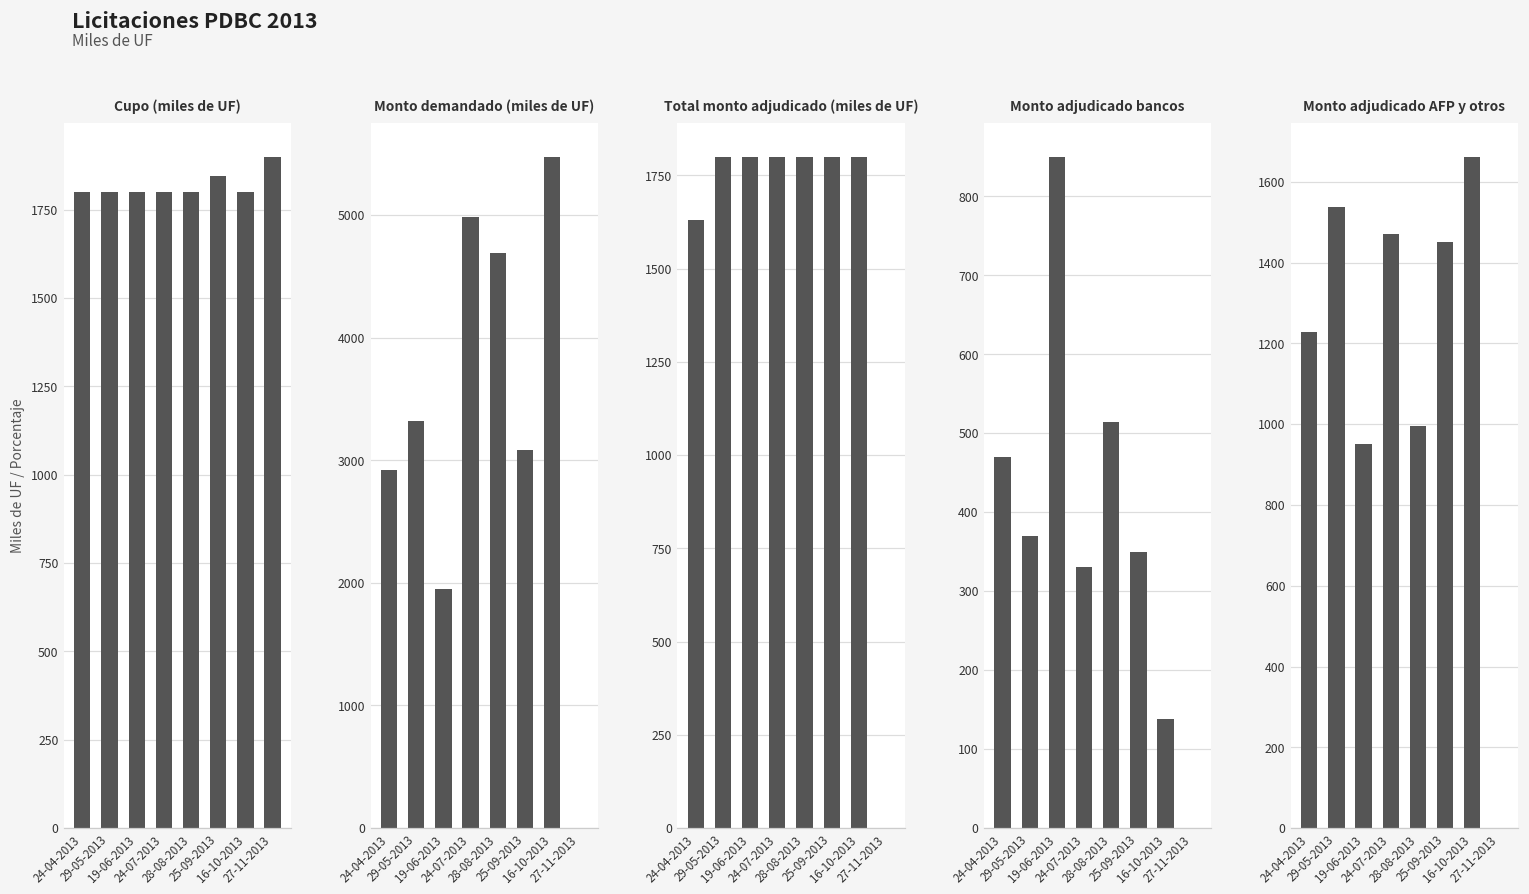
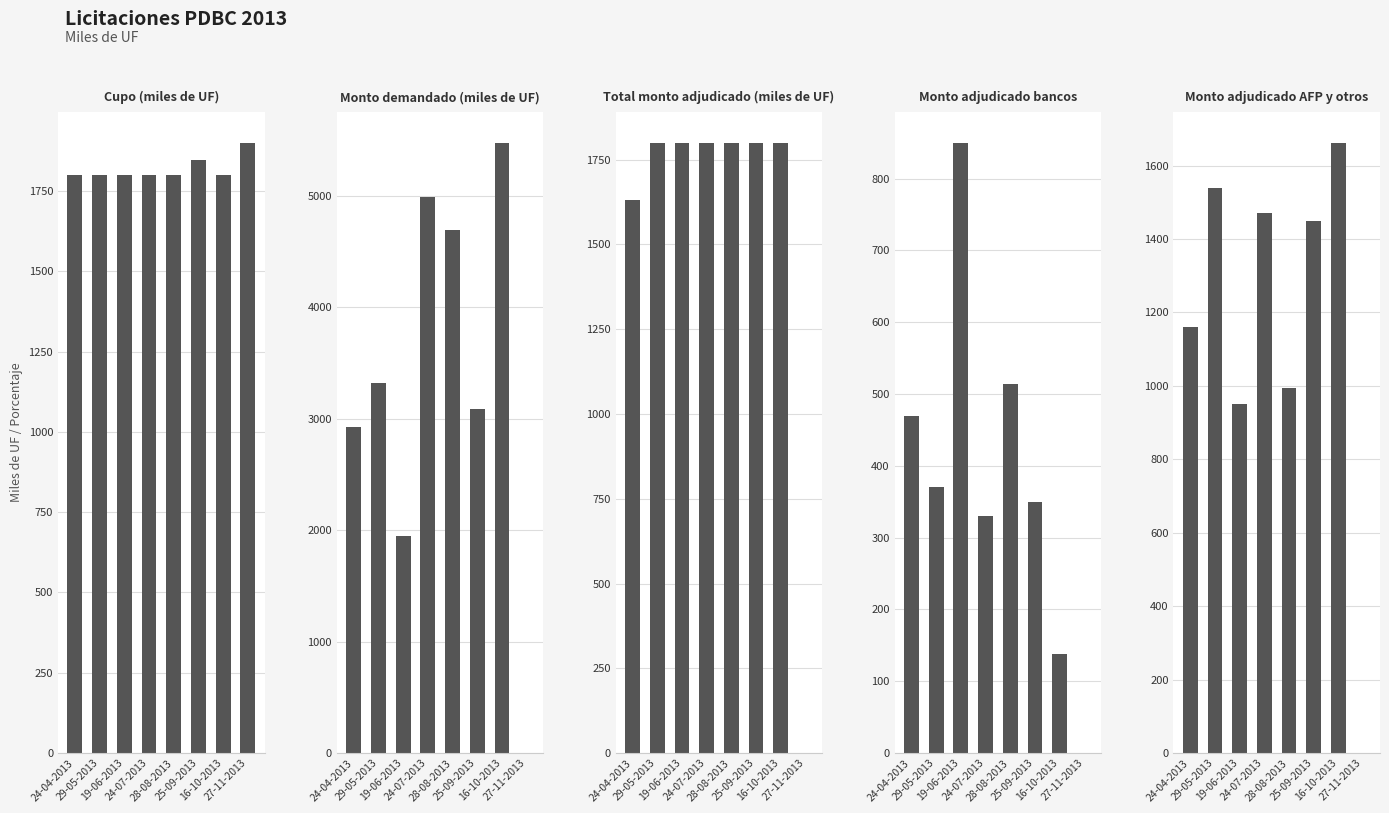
Monto adjudicado AFP y otros, 24-04-2013: 1230 -> 1160
